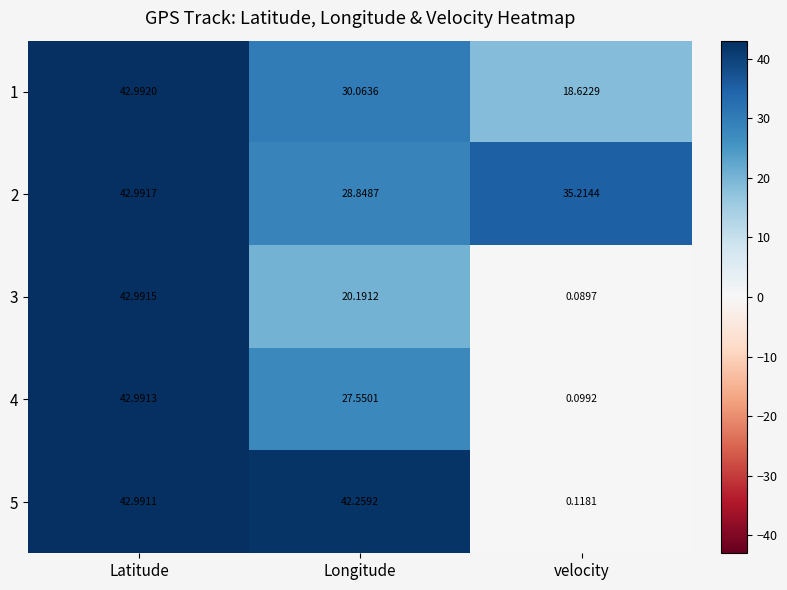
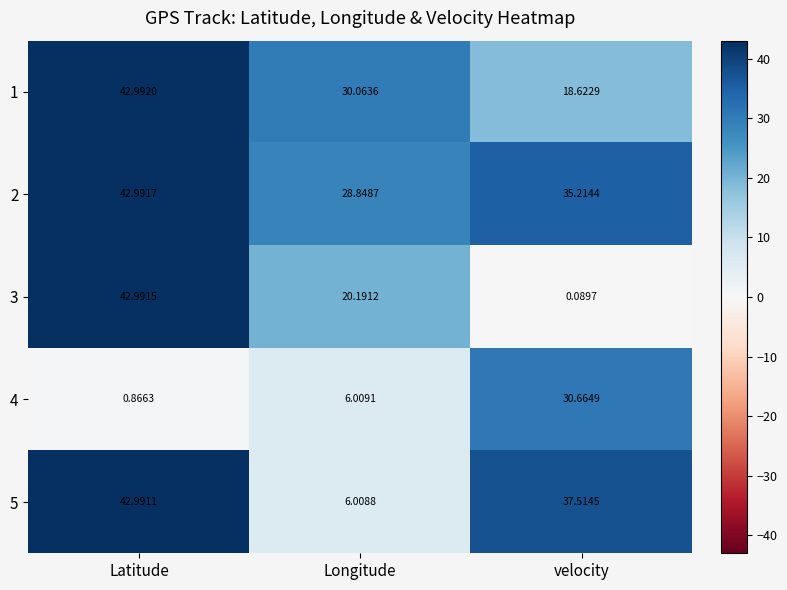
4, Latitude: 42.9913 -> 0.8663
4, Longitude: 27.5501 -> 6.0091
4, velocity: 0.0992 -> 30.6649
5, Longitude: 42.2592 -> 6.0088
5, velocity: 0.1181 -> 37.5145
